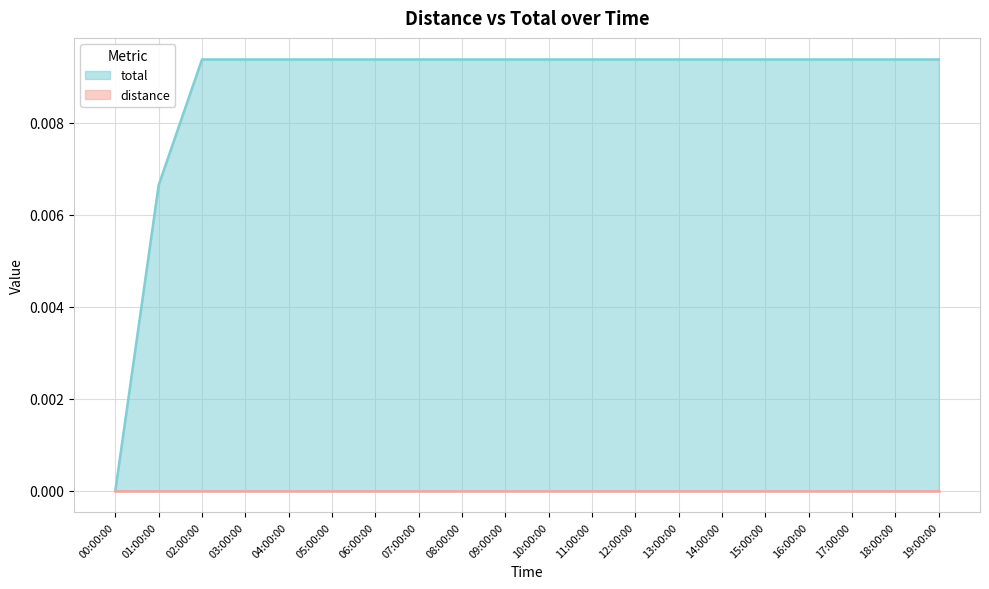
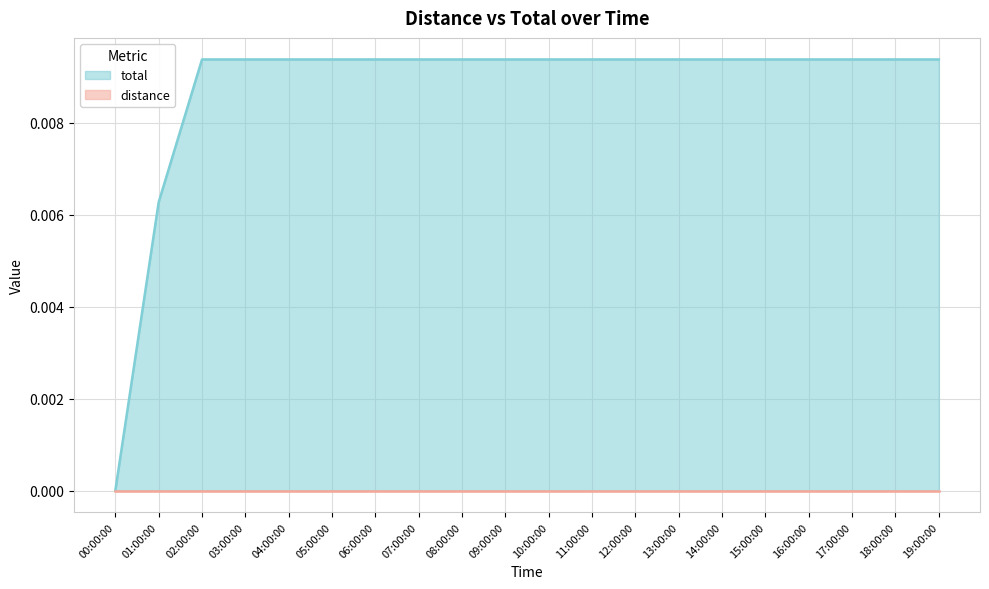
total, 01:00:00: 0.0066 -> 0.0063
